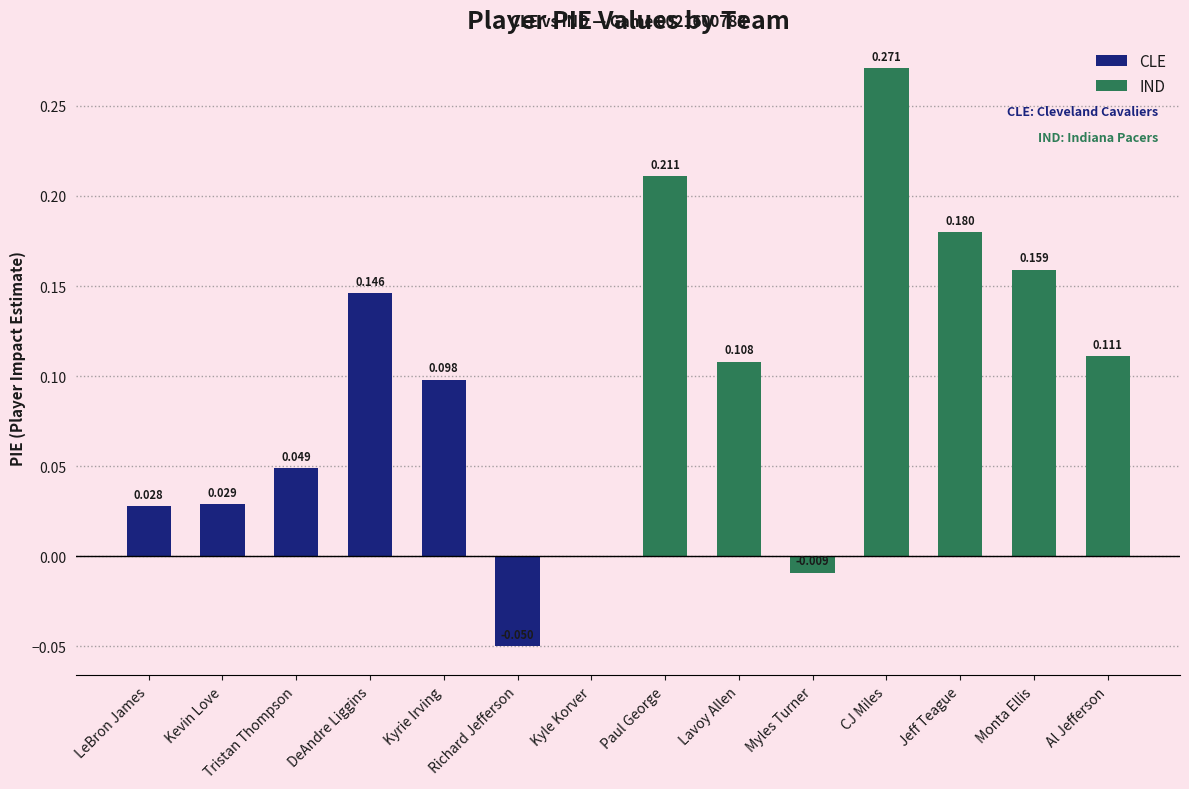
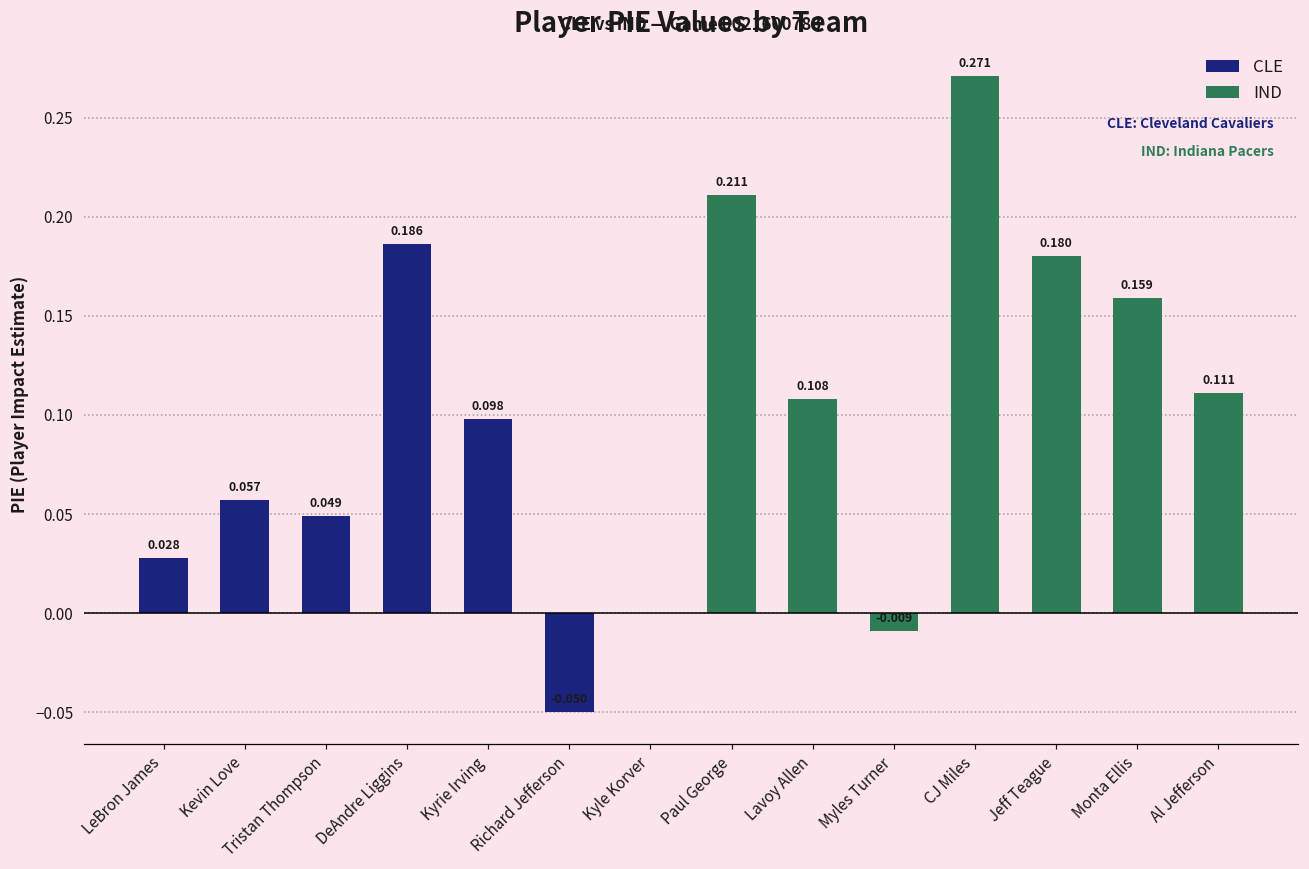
CLE, Kevin Love: 0.029 -> 0.057
CLE, DeAndre Liggins: 0.146 -> 0.186
